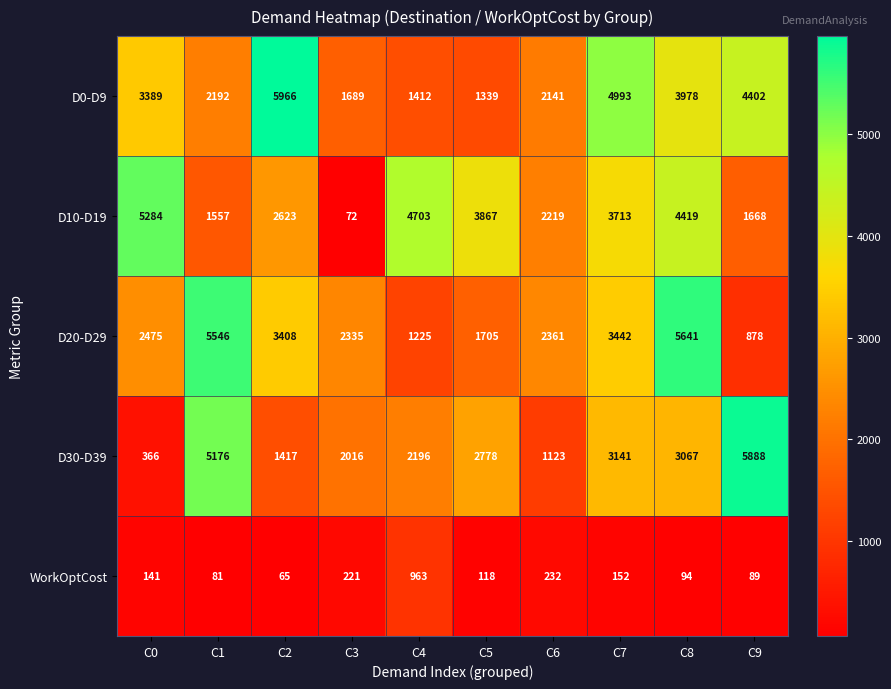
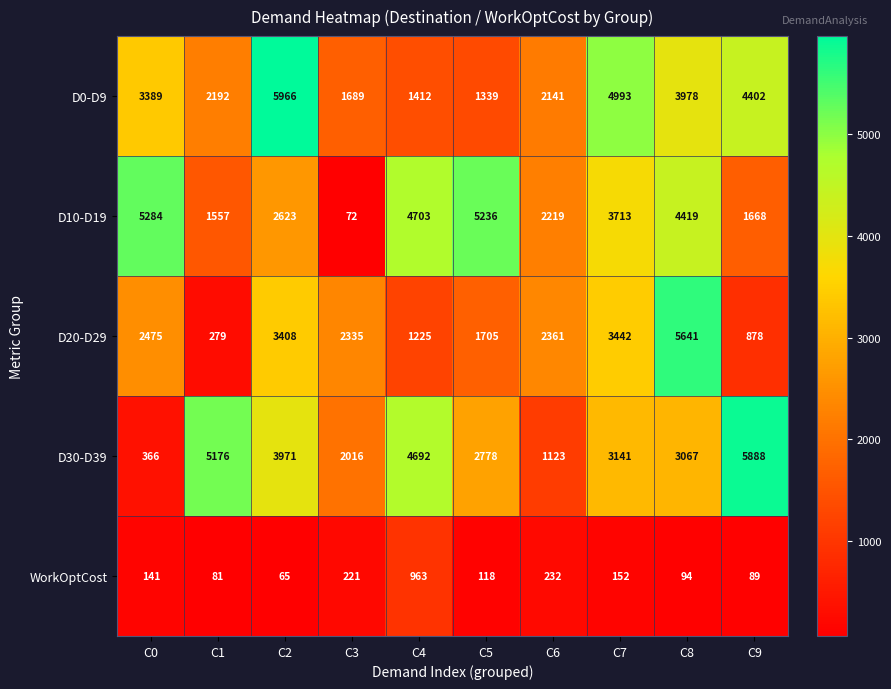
D10-D19, C5: 3867 -> 5236
D20-D29, C1: 5546 -> 279
D30-D39, C2: 1417 -> 3971
D30-D39, C4: 2196 -> 4692
